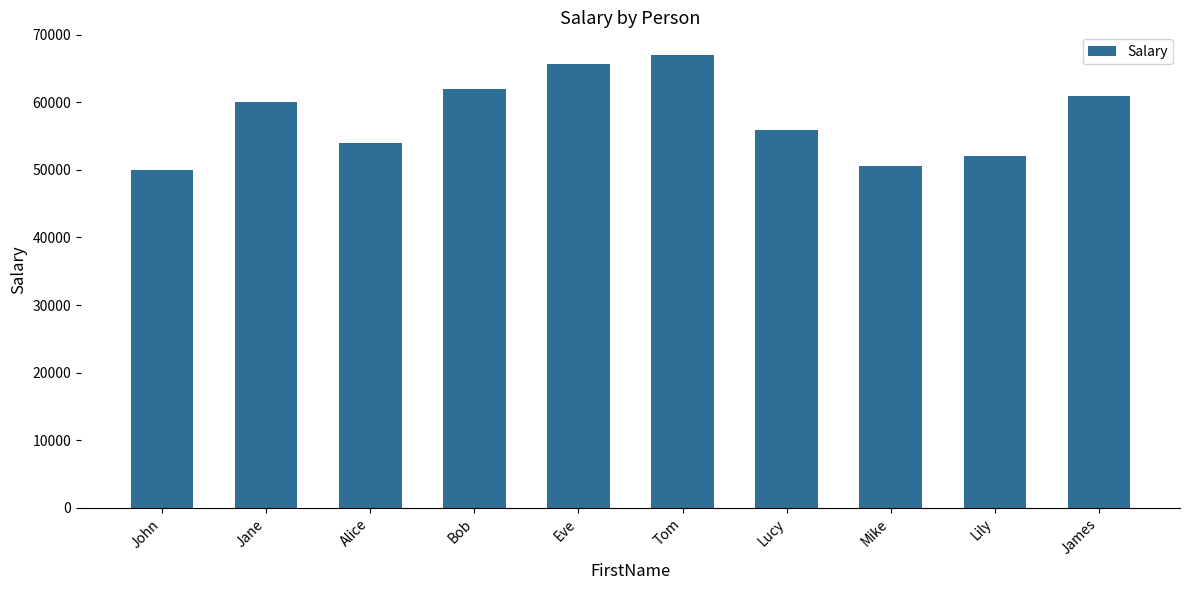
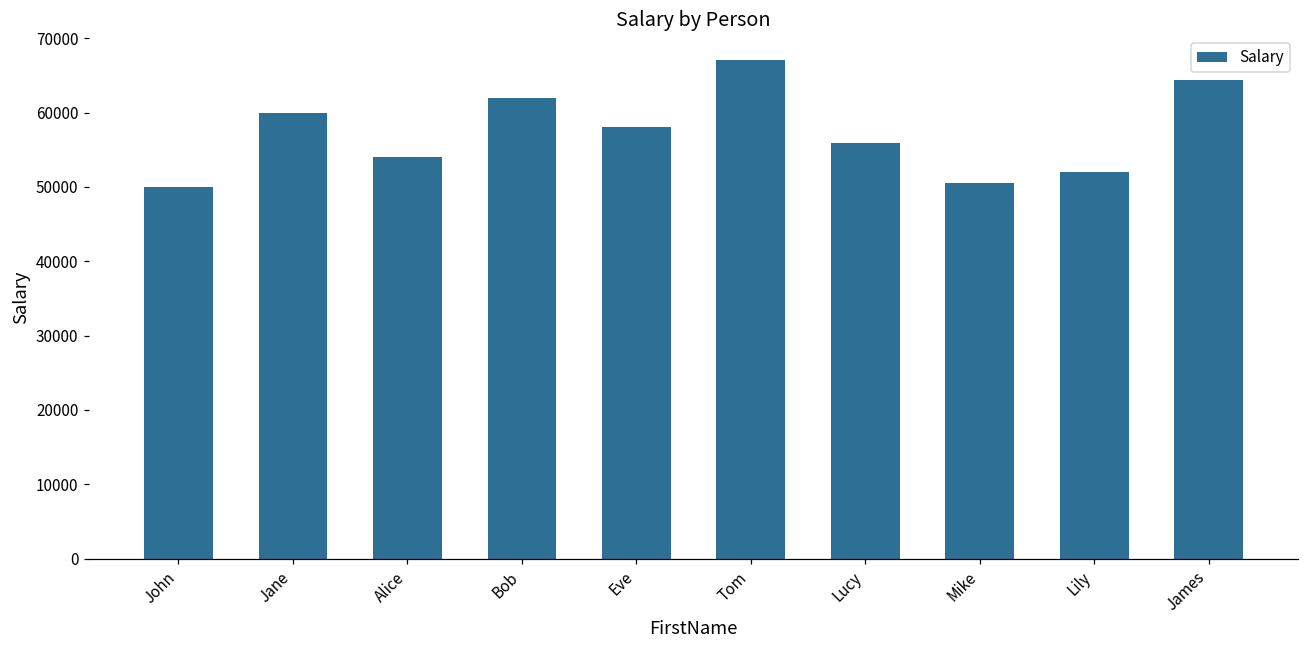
Eve: 66000 -> 58000
James: 61000 -> 64000
